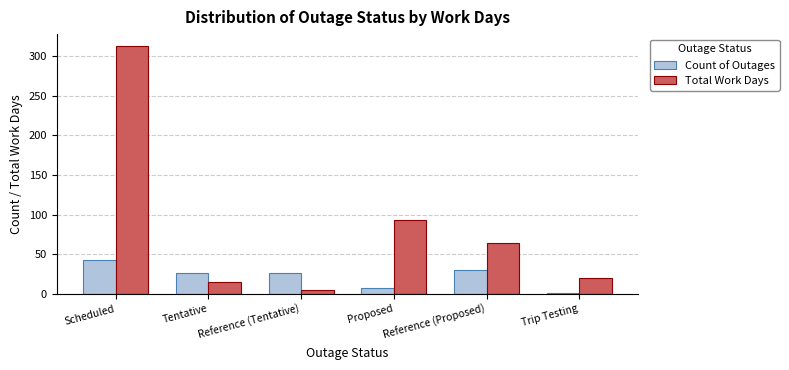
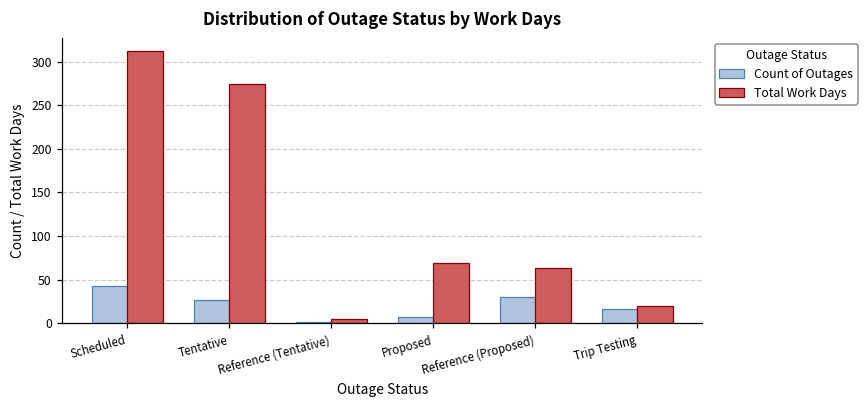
Total Work Days, Tentative: 20 -> 270
Count of Outages, Reference (Tentative): 30 -> 0
Total Work Days, Proposed: 90 -> 70
Count of Outages, Trip Testing: 0 -> 20
